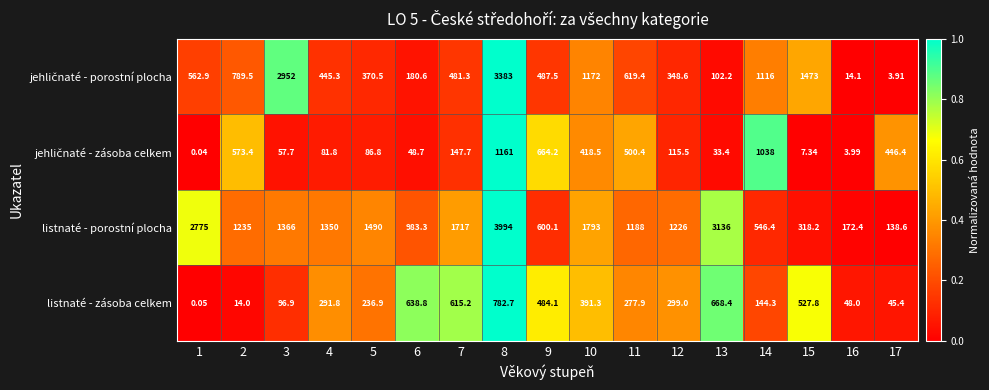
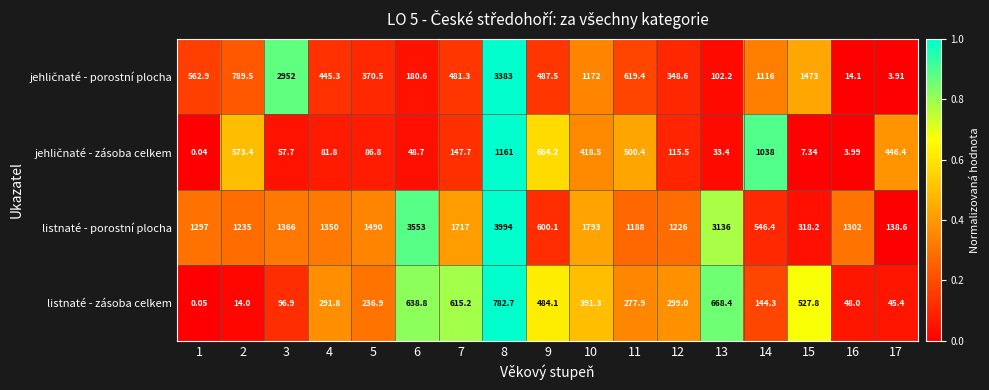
listnaté - porostní plocha, 1: 2775 -> 1297
listnaté - porostní plocha, 6: 983.3 -> 3553
listnaté - porostní plocha, 16: 172.4 -> 1302
